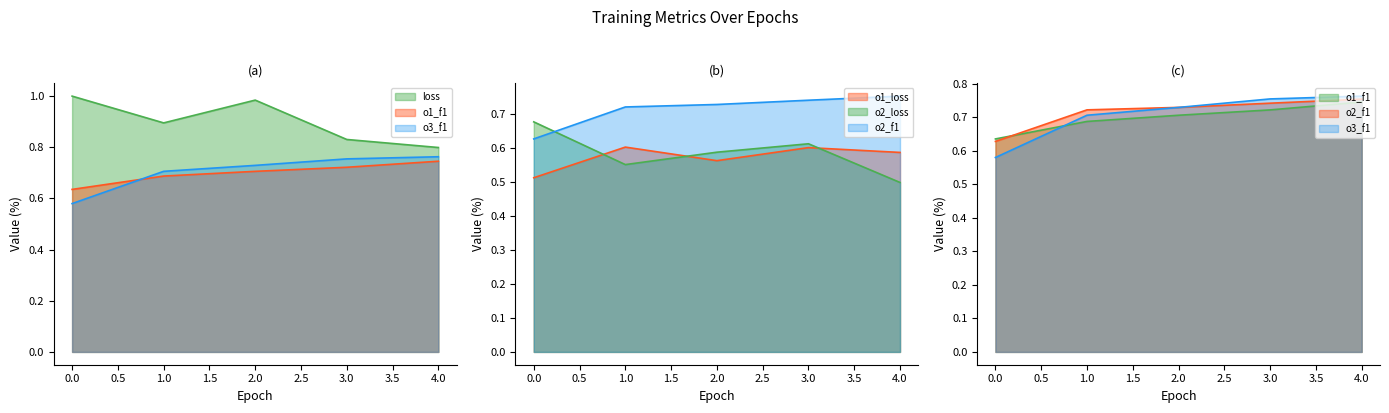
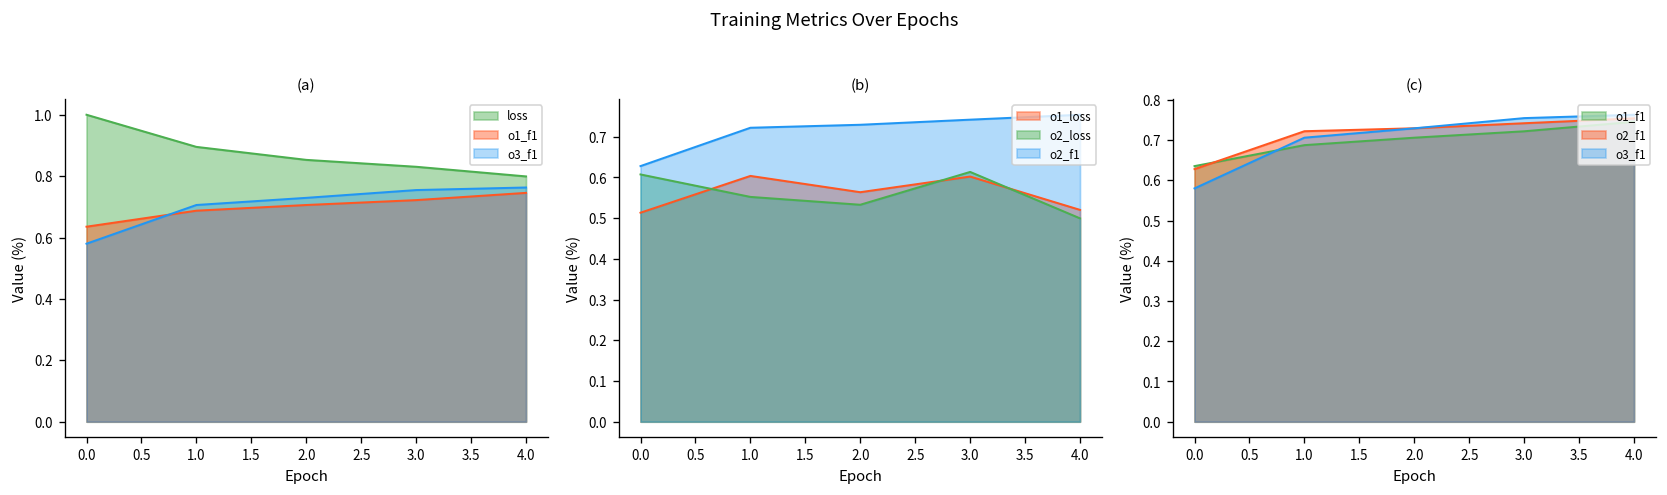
(a), loss, 2.0: 0.98 -> 0.85
(b), o2_loss, 0.0: 0.68 -> 0.61
(b), o2_loss, 2.0: 0.59 -> 0.53
(b), o1_loss, 4.0: 0.59 -> 0.52
